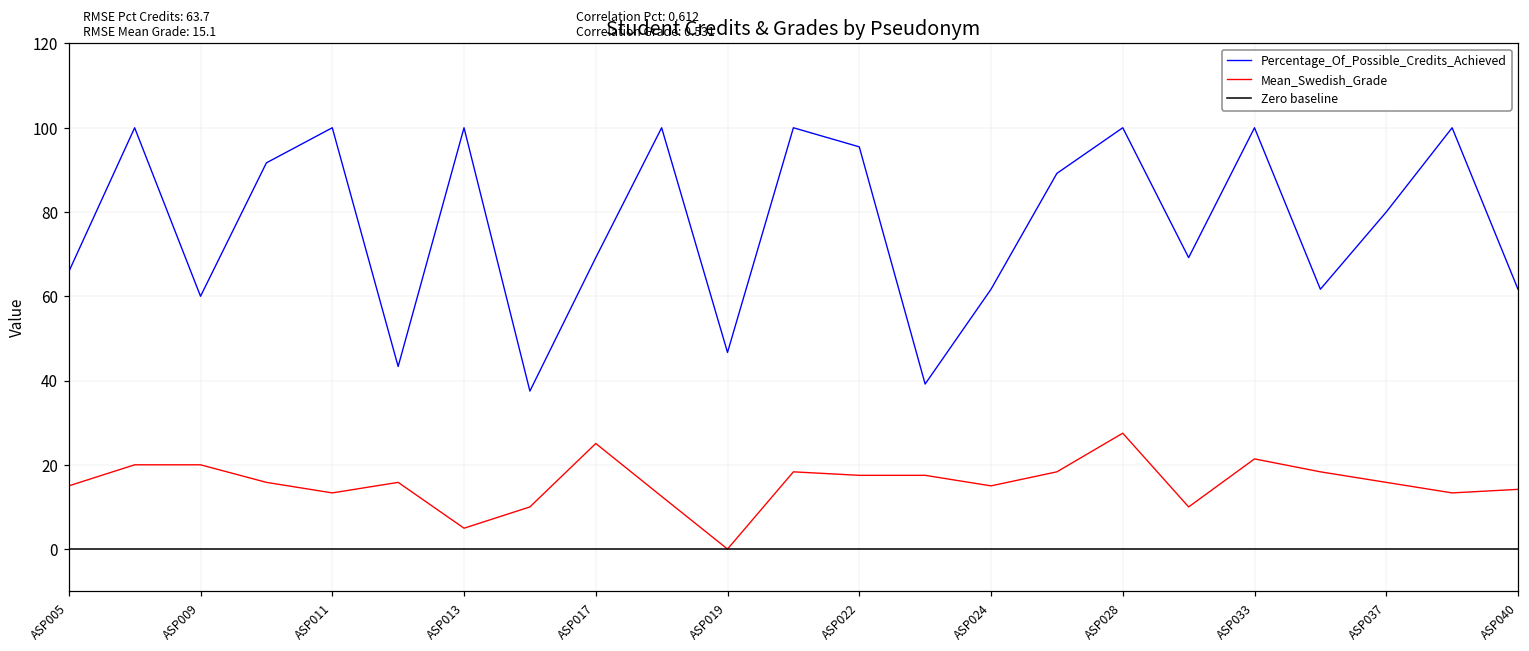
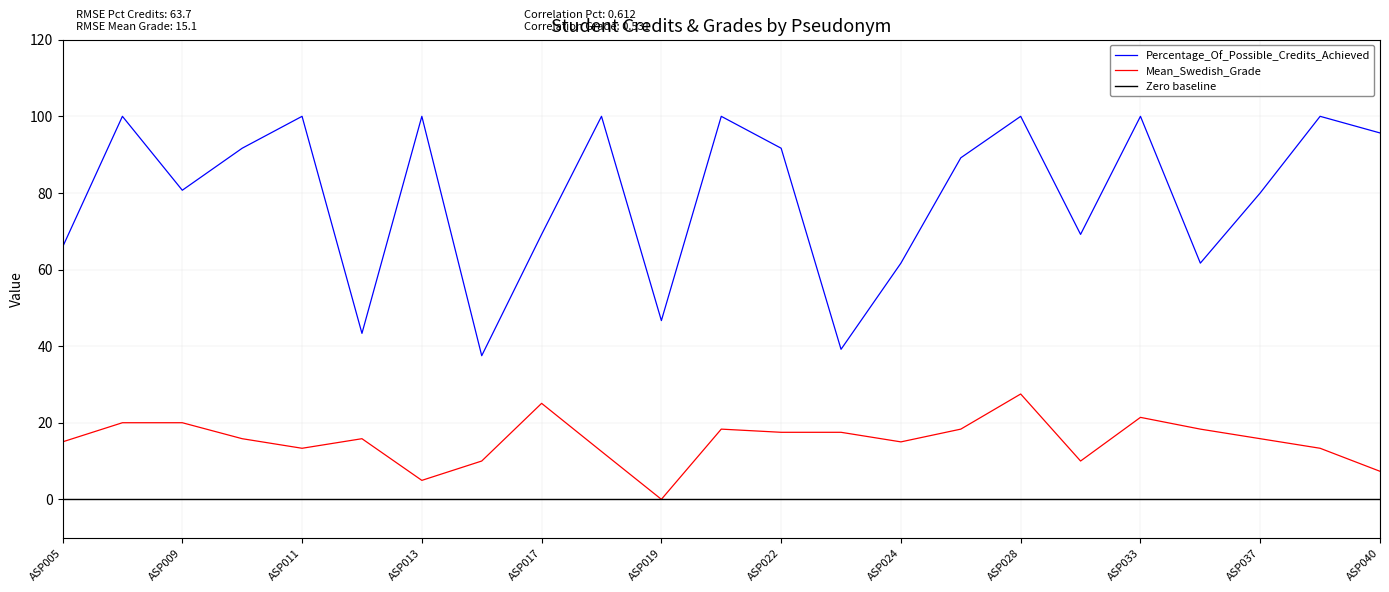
Percentage_Of_Possible_Credits_Achieved, ASP009: 60 -> 81
Percentage_Of_Possible_Credits_Achieved, ASP022: 95 -> 92
Percentage_Of_Possible_Credits_Achieved, ASP040: 62 -> 96
Mean_Swedish_Grade, ASP040: 14 -> 7
